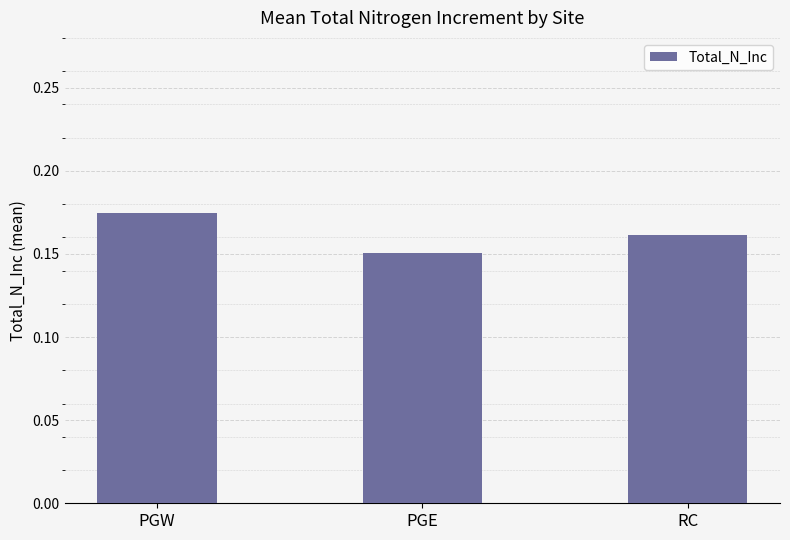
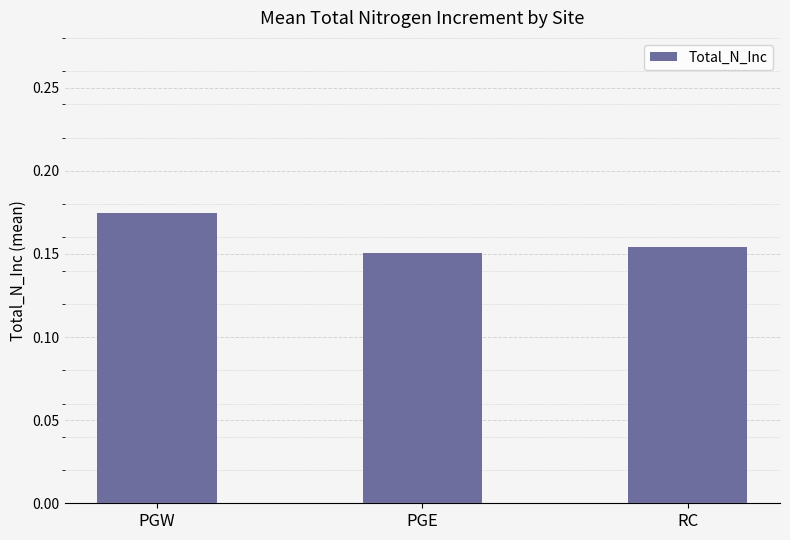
RC: 0.162 -> 0.154
